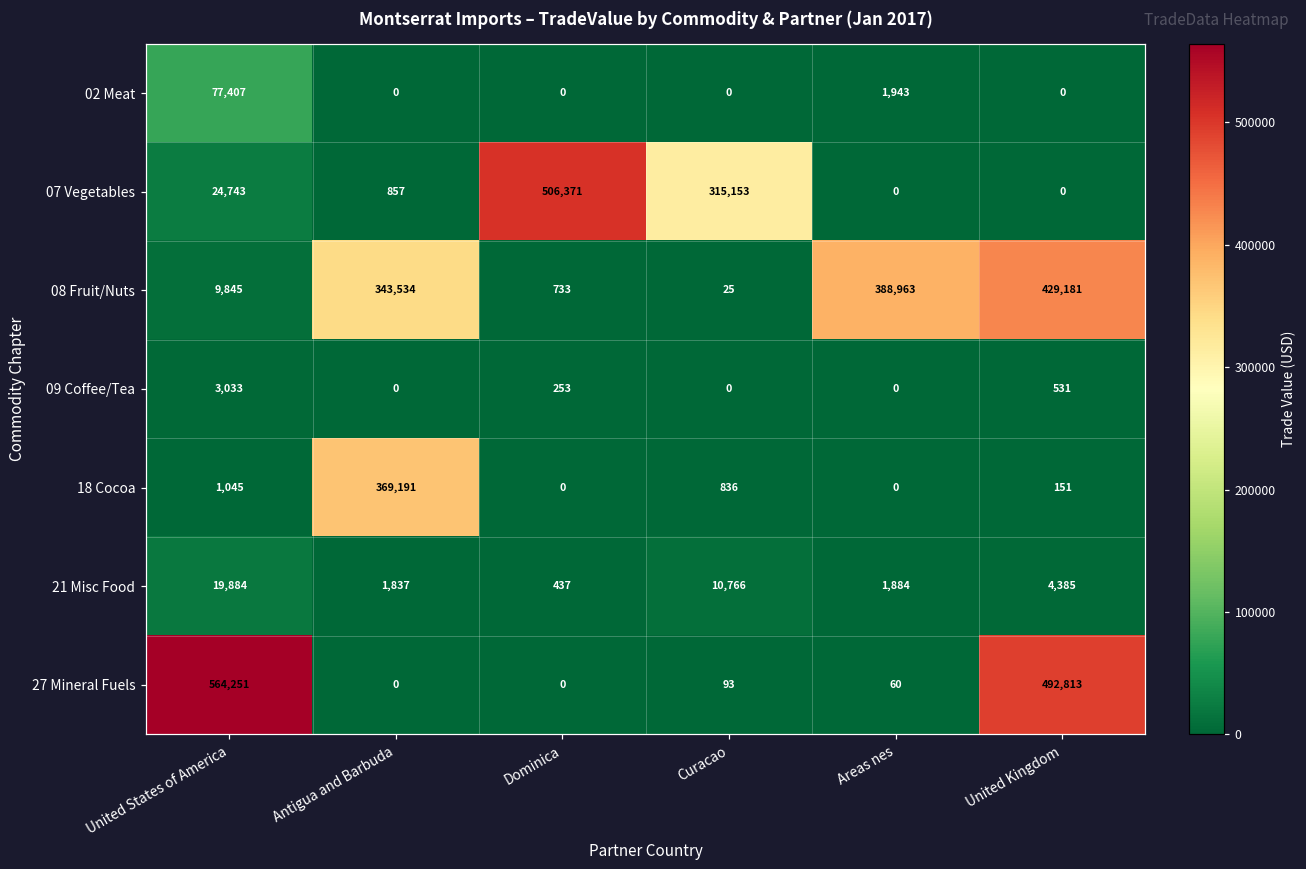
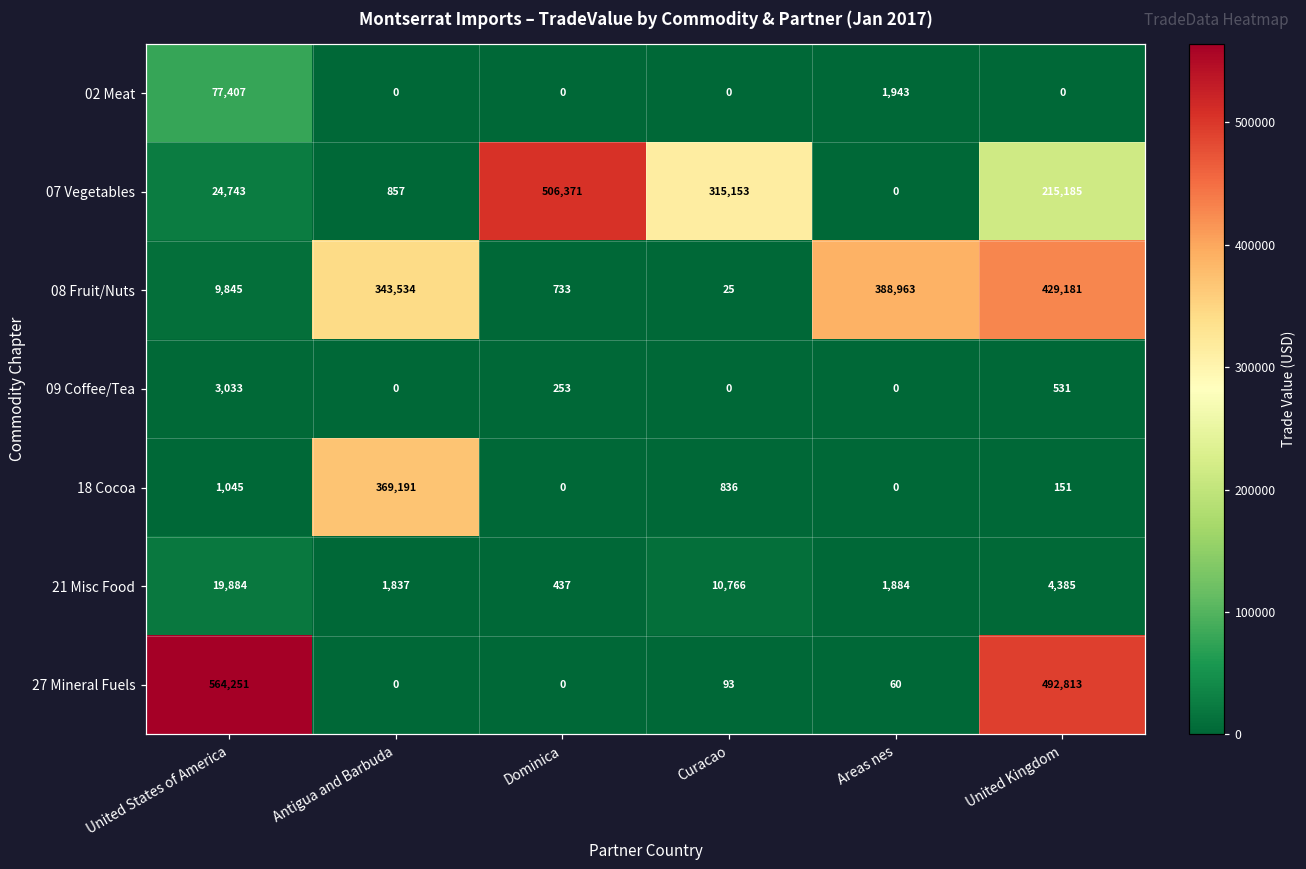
07 Vegetables, United Kingdom: 0 -> 215,185
